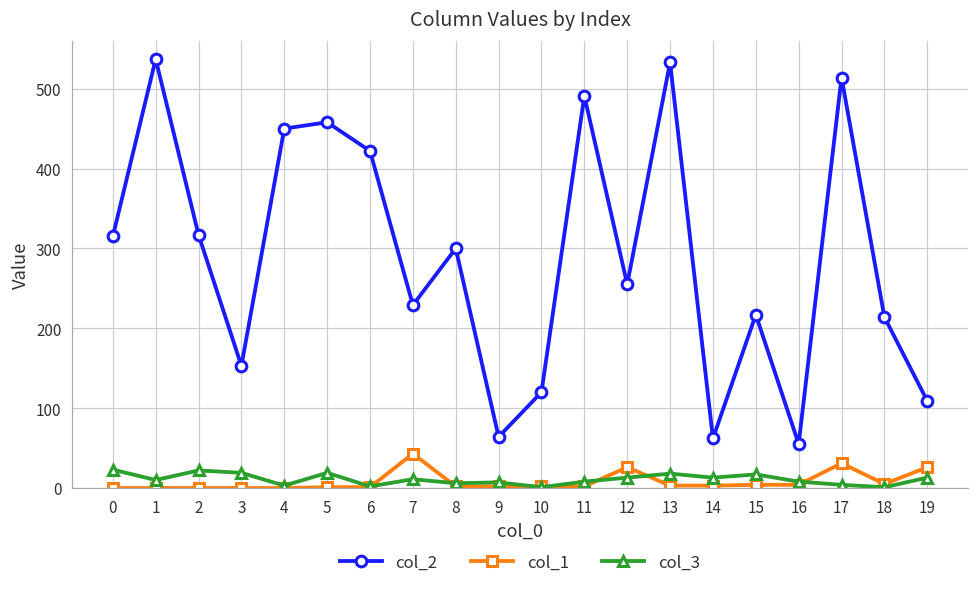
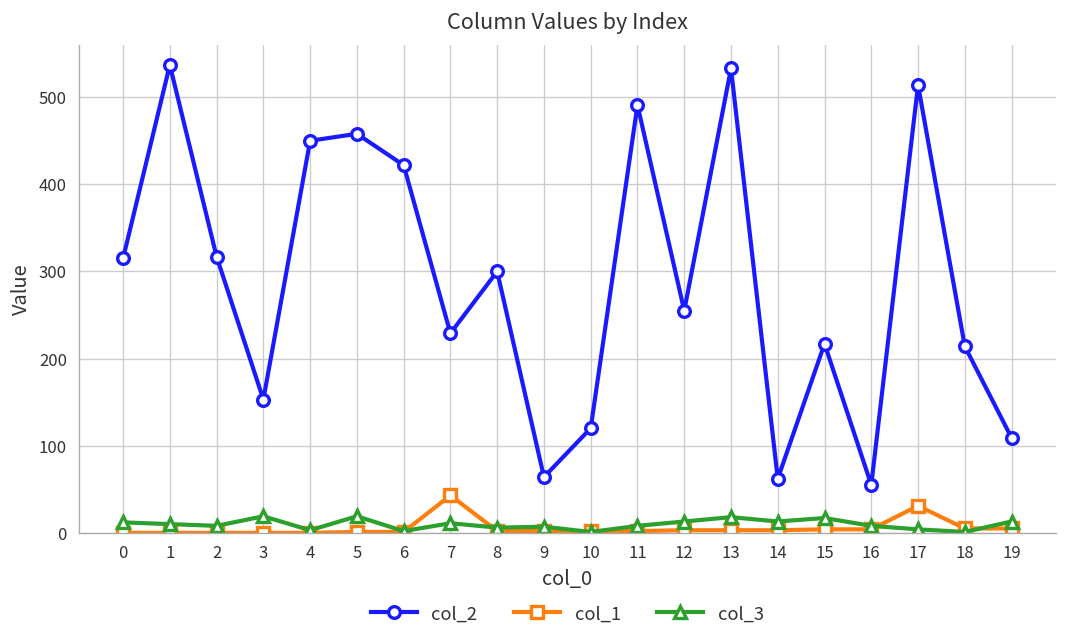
col_3, 0: 20 -> 10
col_3, 2: 20 -> 10
col_1, 12: 30 -> 0
col_1, 19: 30 -> 10
